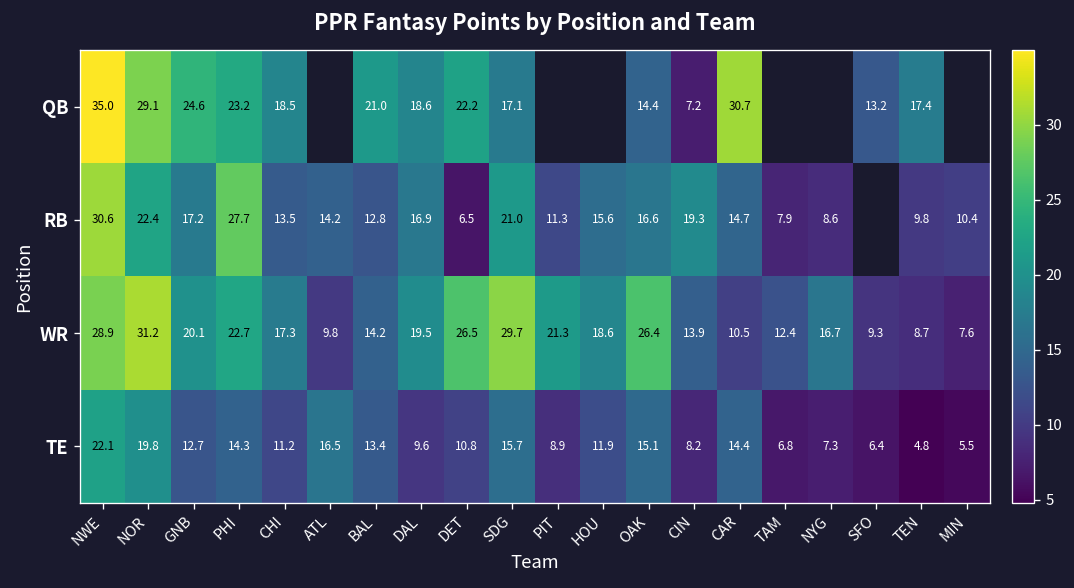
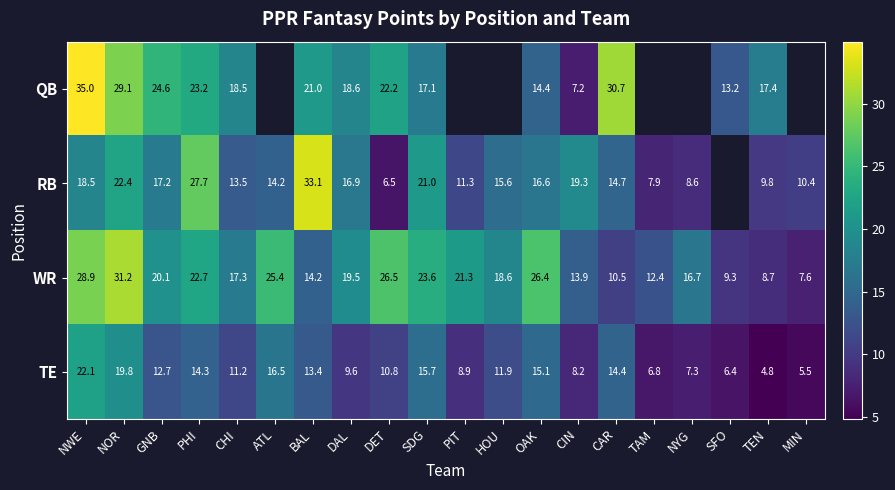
RB, NWE: 30.6 -> 18.5
RB, BAL: 12.8 -> 33.1
WR, ATL: 9.8 -> 25.4
WR, SDG: 29.7 -> 23.6
